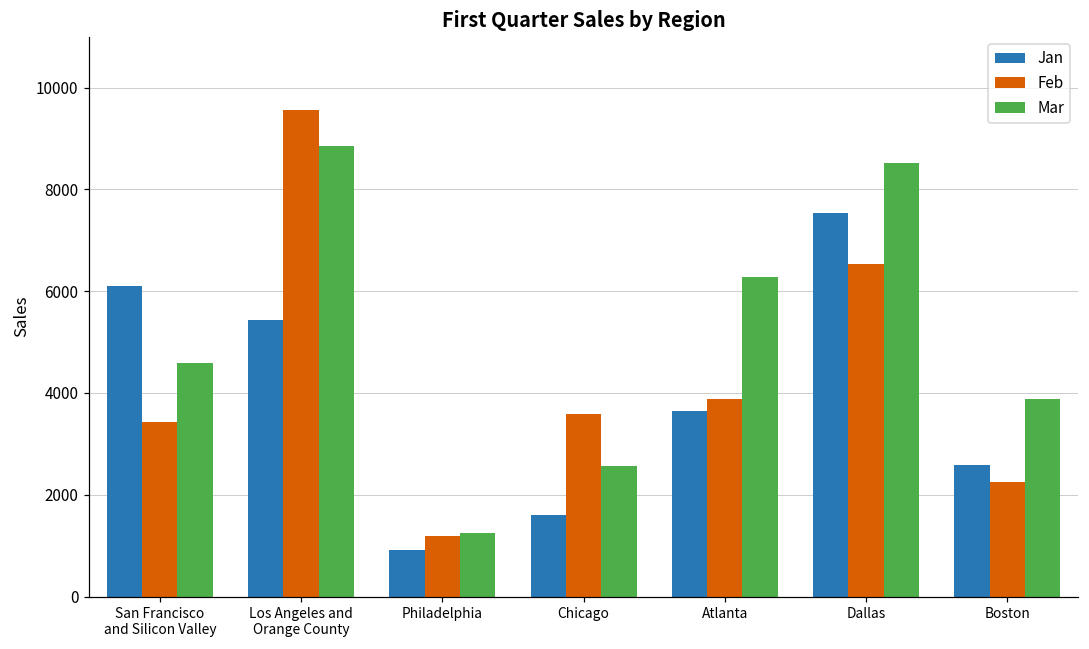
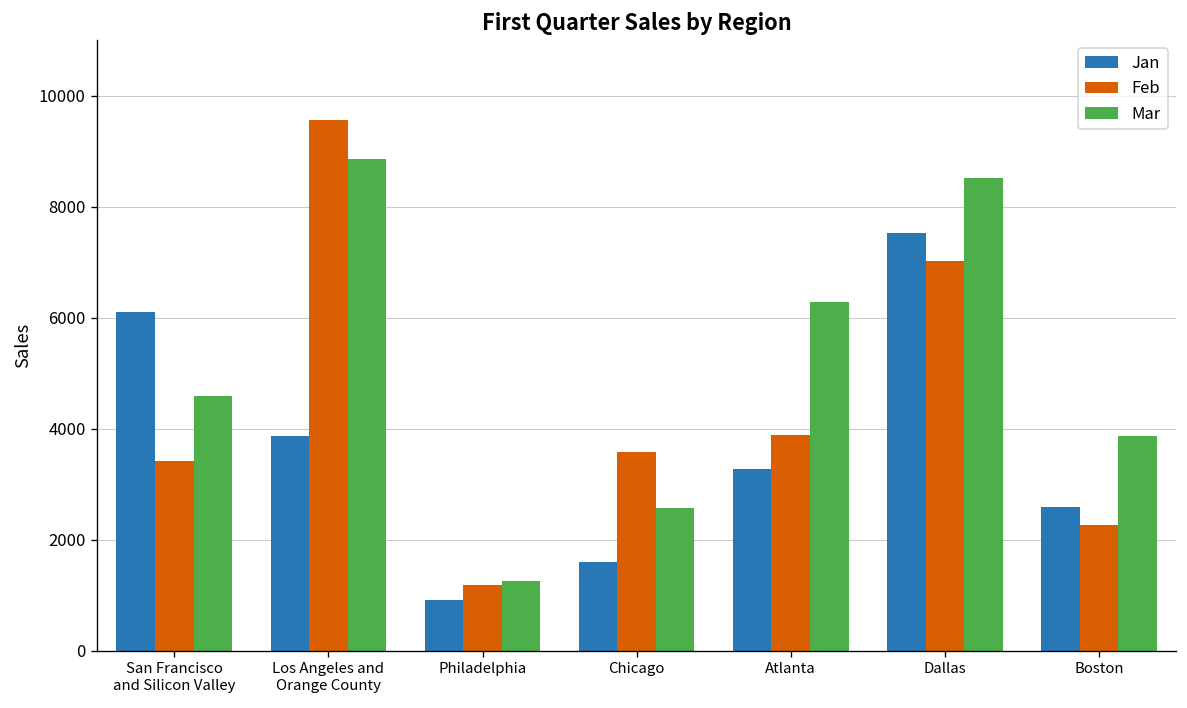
Jan, Los Angeles and Orange County: 5400 -> 3900
Jan, Atlanta: 3700 -> 3300
Feb, Dallas: 6500 -> 7000
